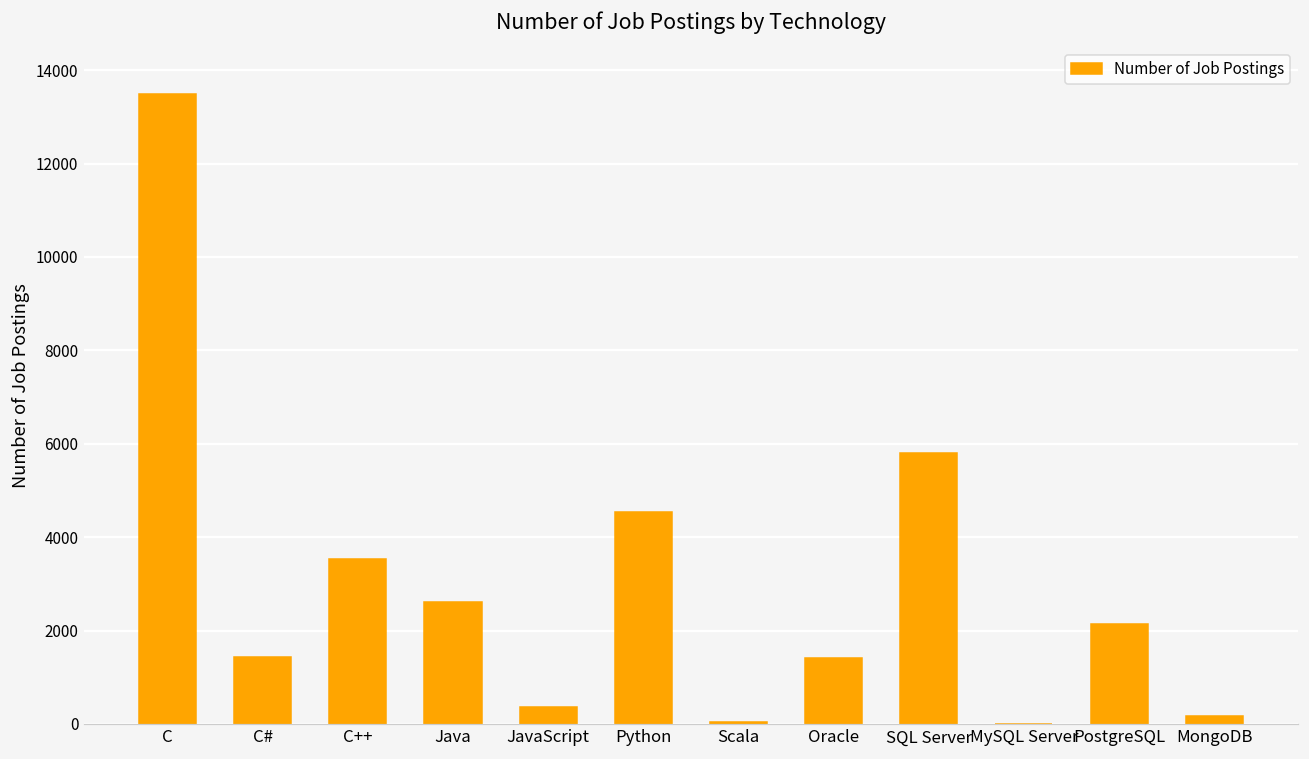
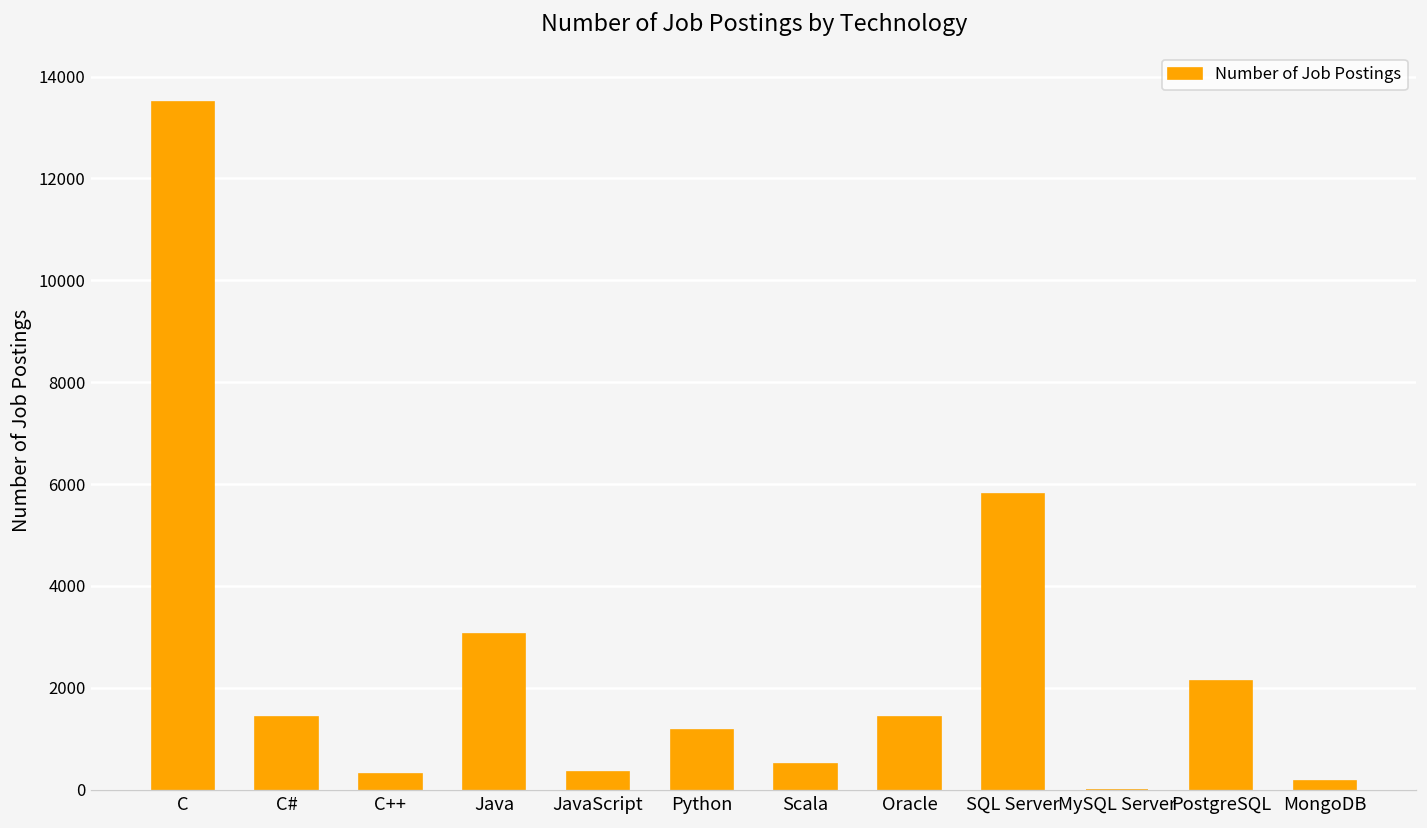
C++: 3500 -> 300
Java: 2600 -> 3100
Python: 4500 -> 1200
Scala: 0 -> 500
